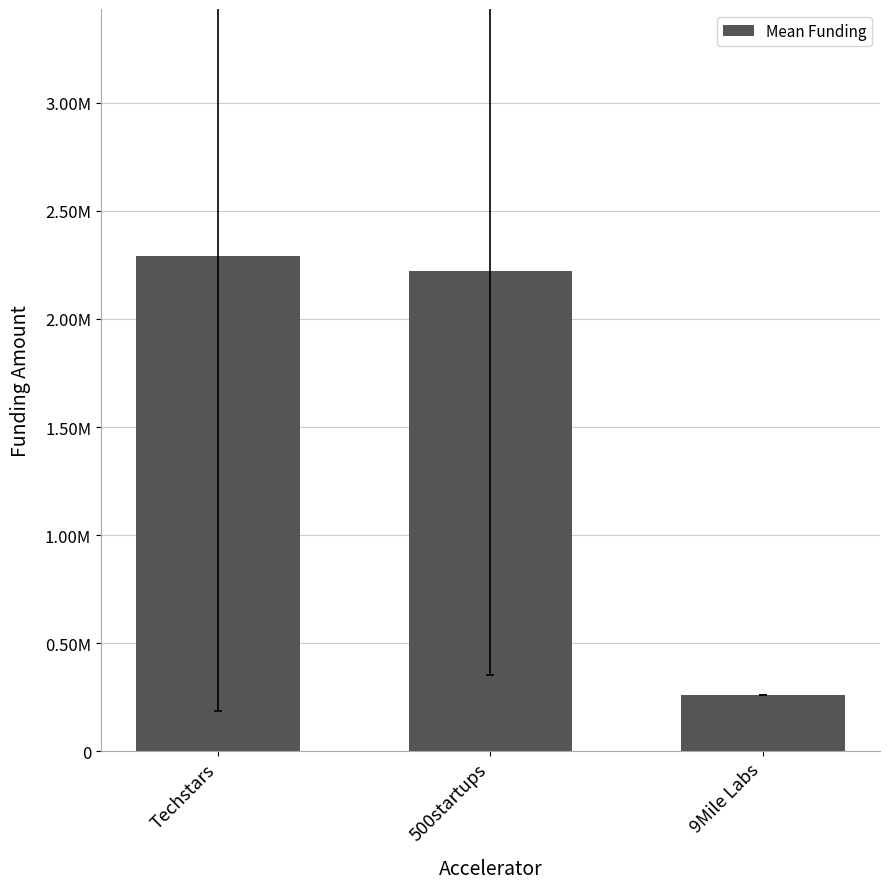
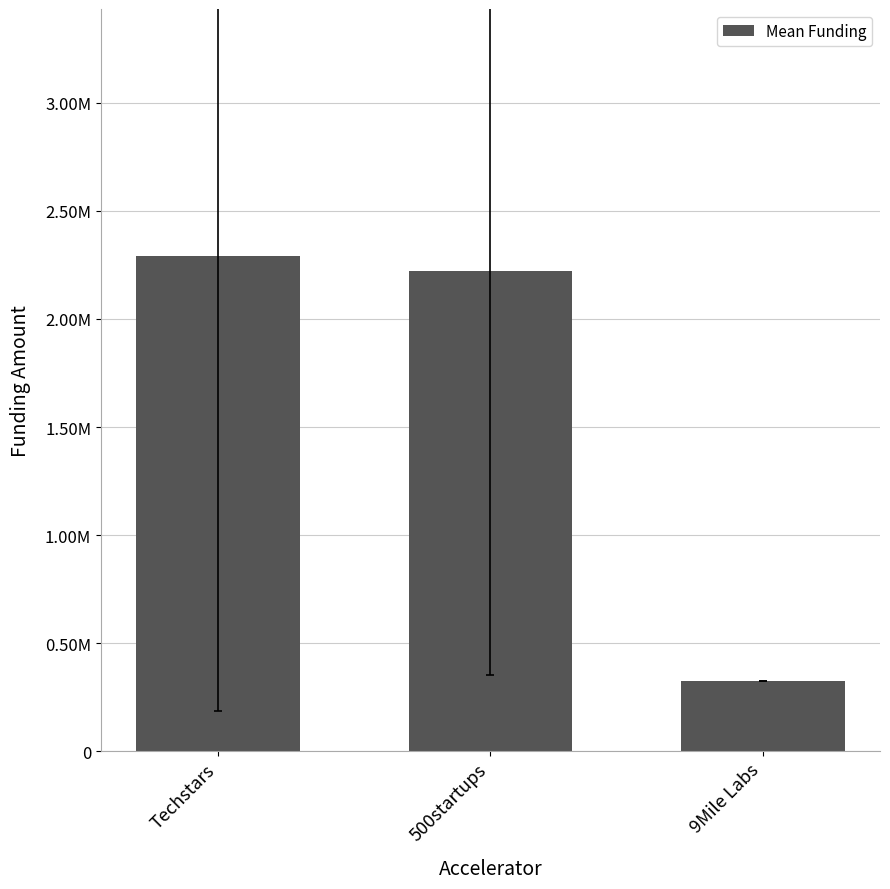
Mean Funding, 9Mile Labs: 260000 -> 330000
